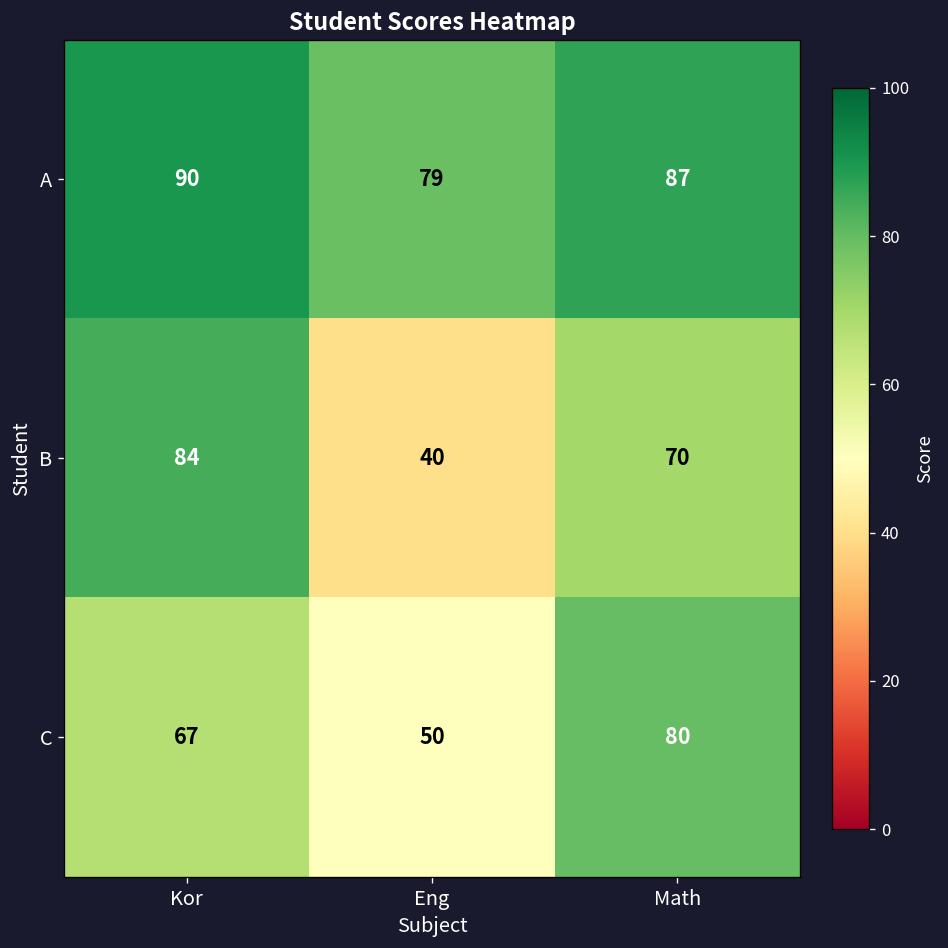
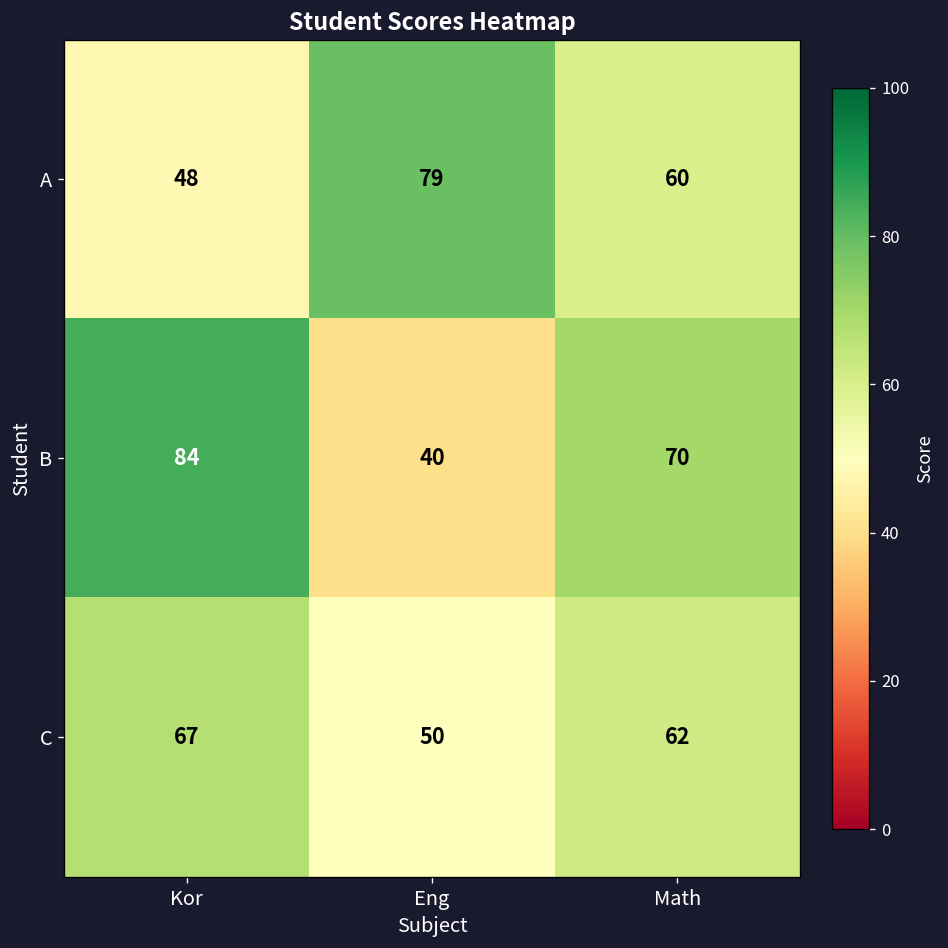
A, Kor: 90 -> 48
A, Math: 87 -> 60
C, Math: 80 -> 62
